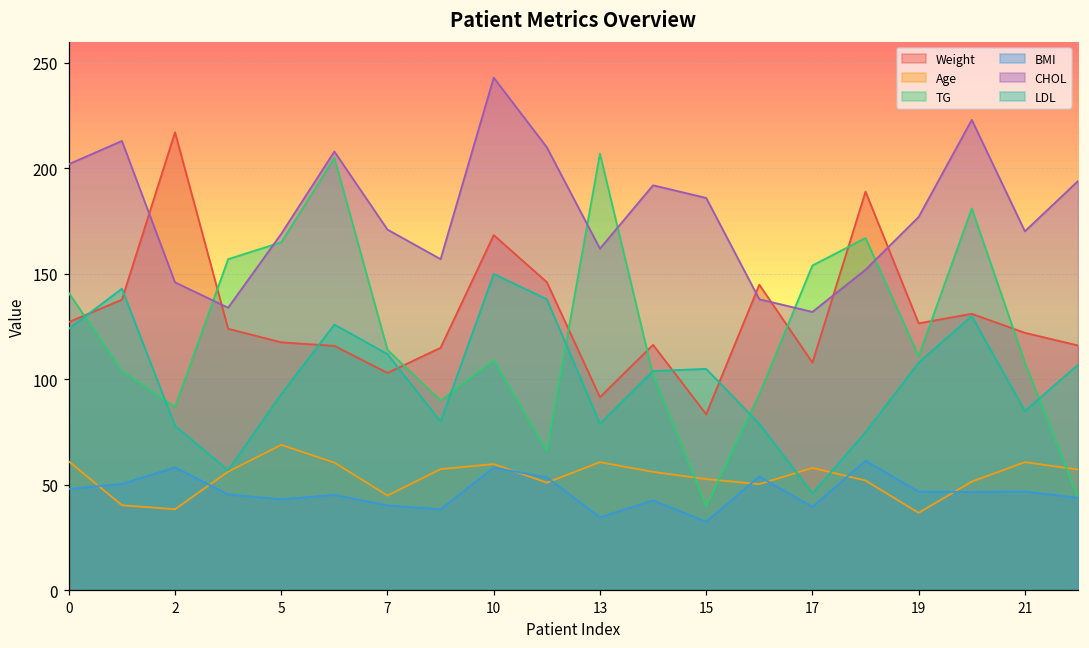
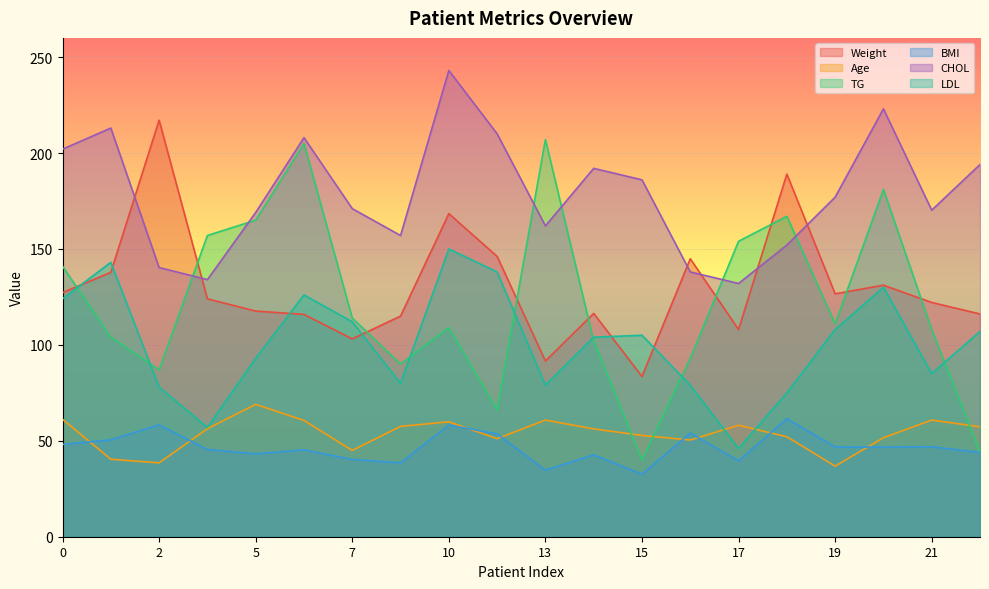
CHOL, 2: 146 -> 140
